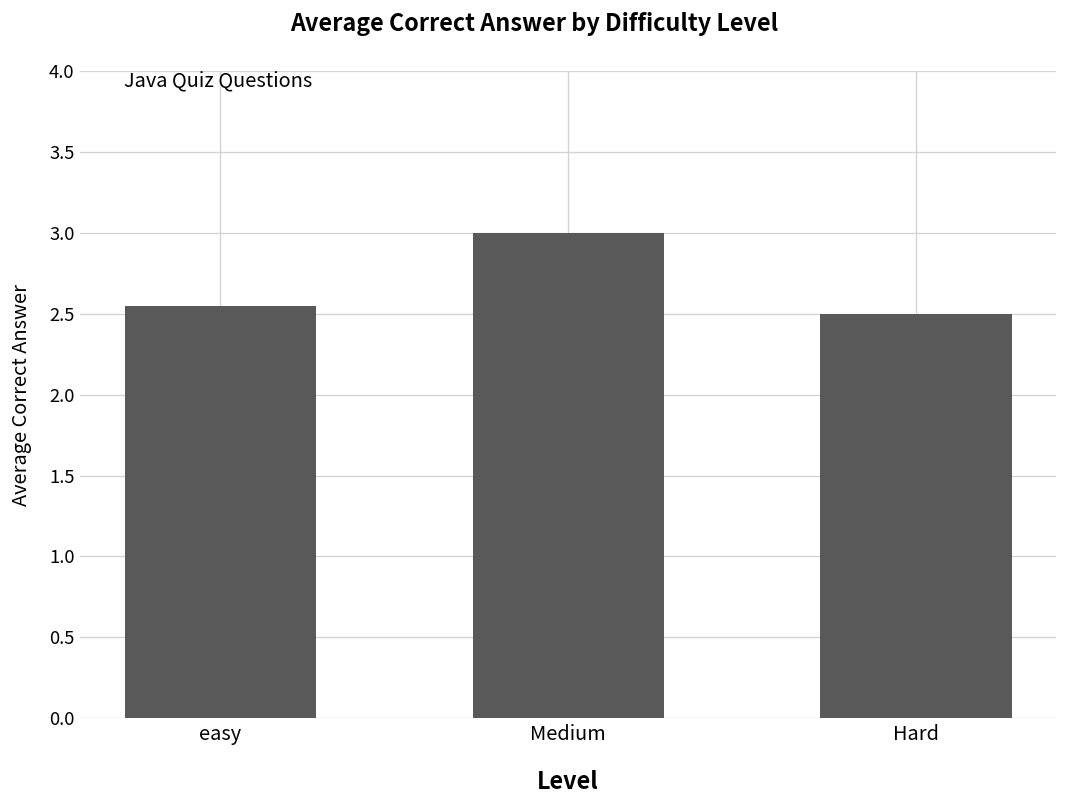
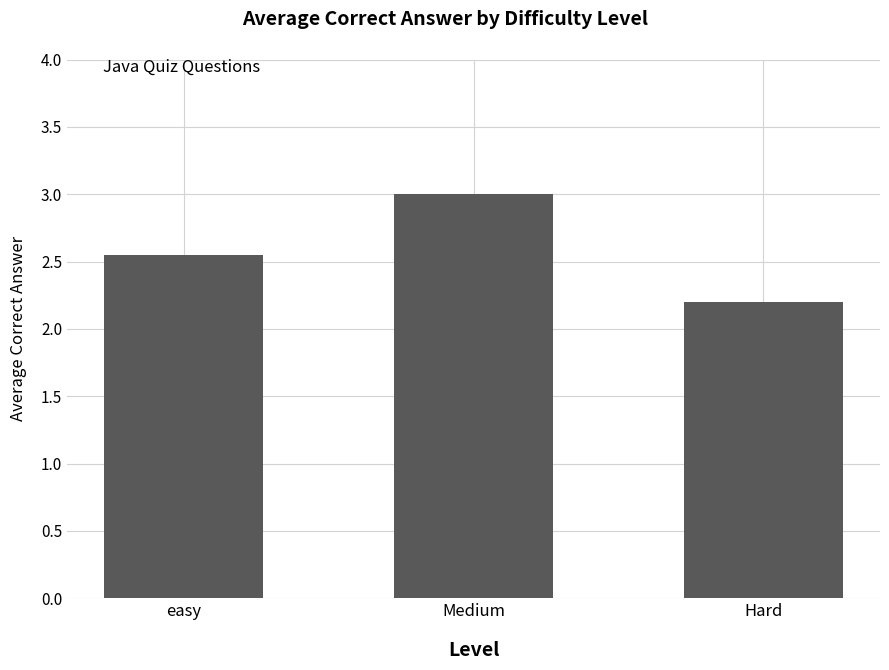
Hard: 2.5 -> 2.2
